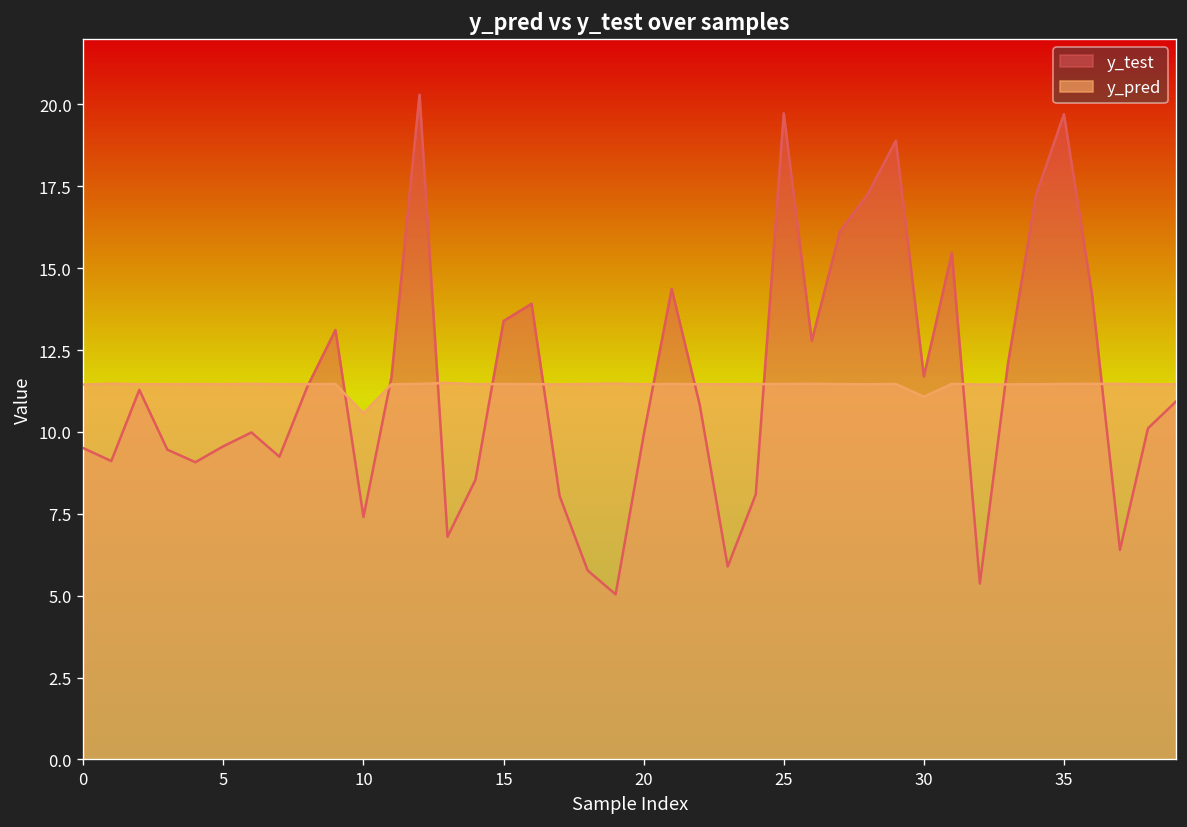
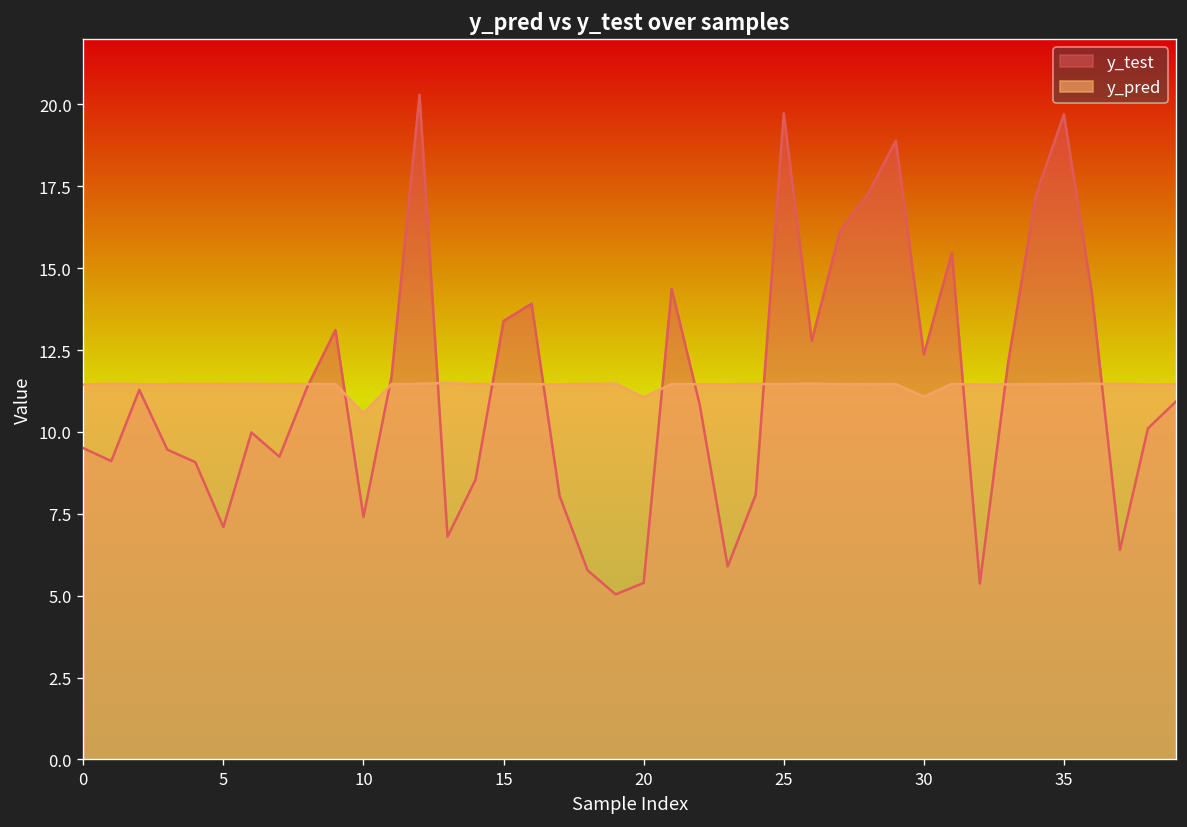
y_test, 5: 9.6 -> 7.1
y_test, 20: 9.9 -> 5.4
y_pred, 20: 11.5 -> 11.1
y_test, 30: 11.7 -> 12.4
